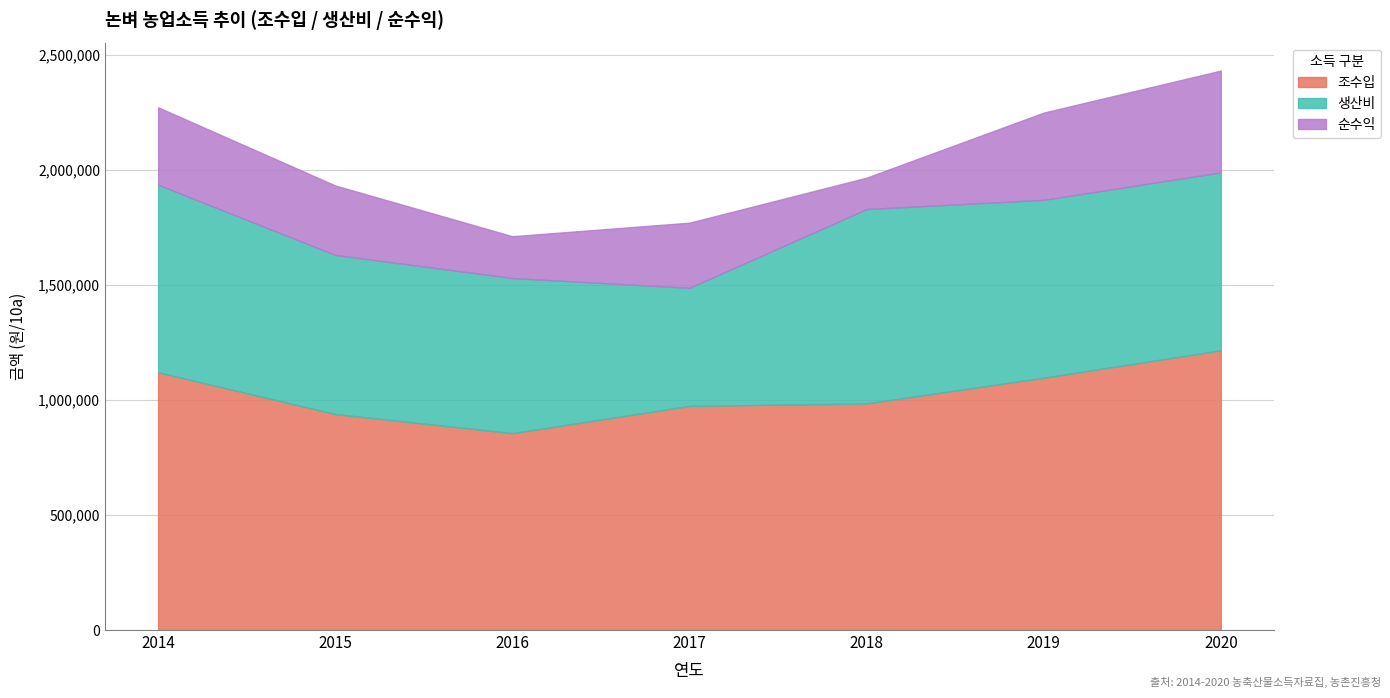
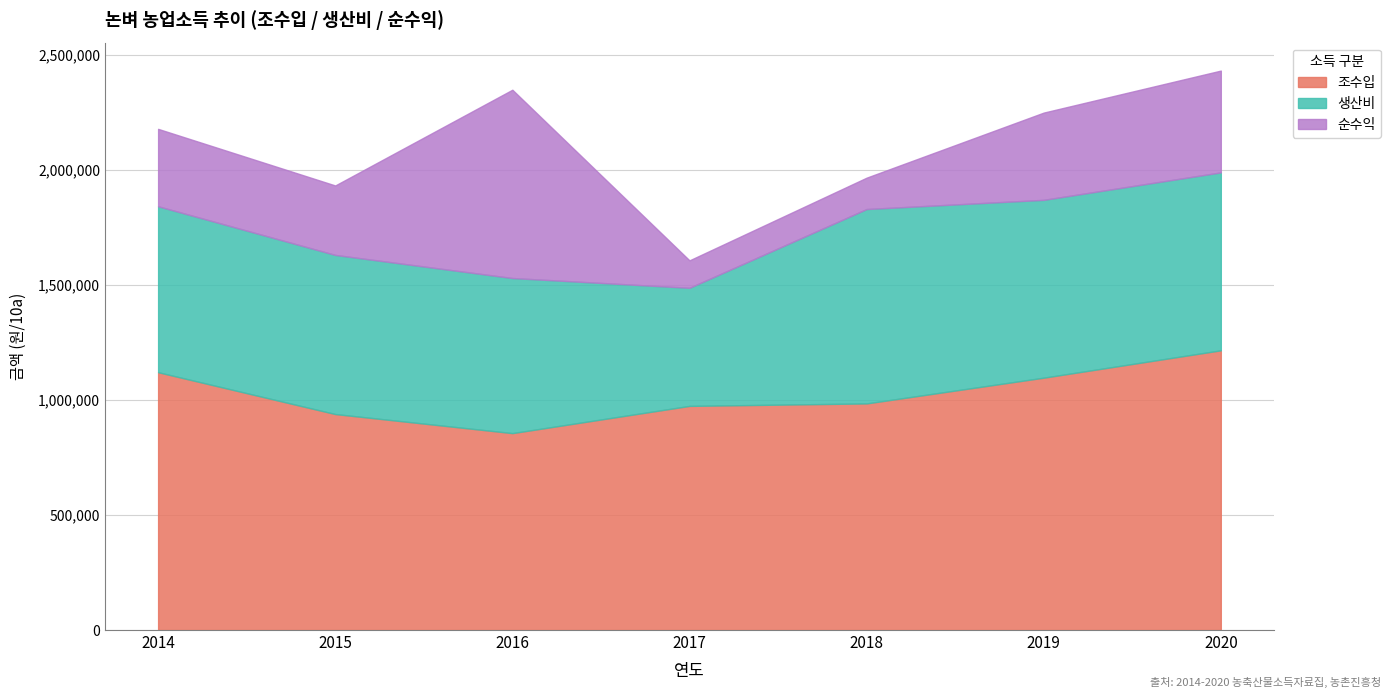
생산비, 2014: 820,000 -> 720,000
순수익, 2016: 180,000 -> 820,000
순수익, 2017: 280,000 -> 120,000
